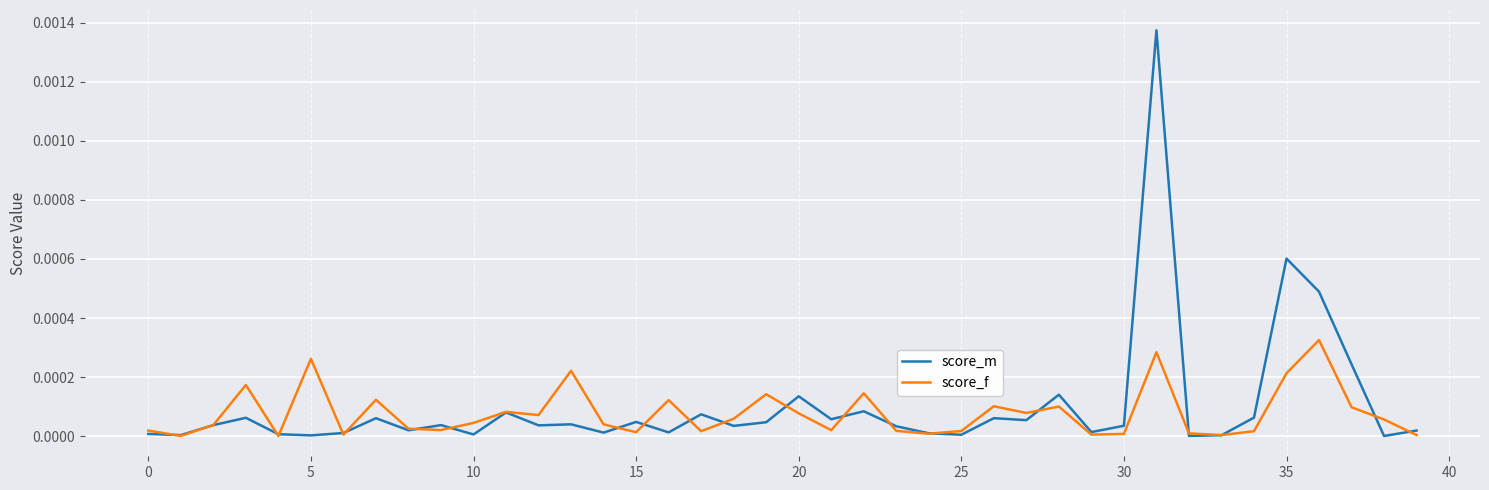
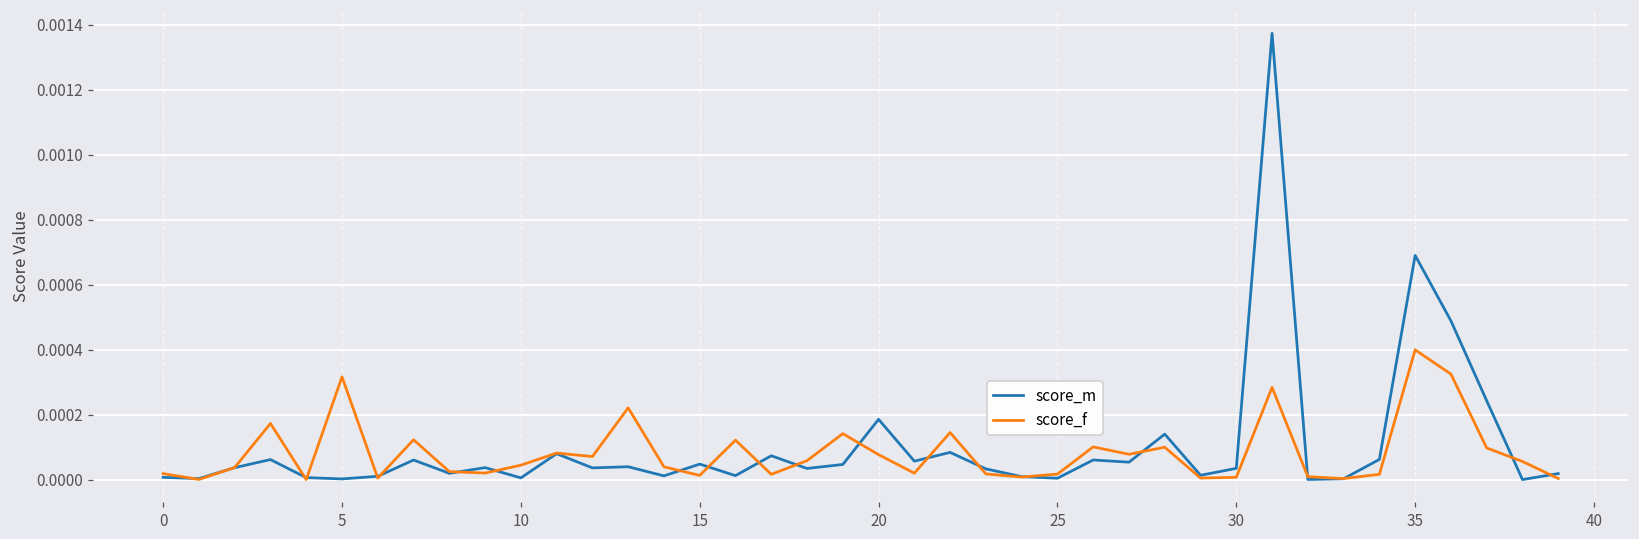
score_f, 5: 0.00026 -> 0.00032
score_m, 20: 0.00014 -> 0.00019
score_m, 35: 0.00060 -> 0.00069
score_f, 35: 0.00021 -> 0.00040
